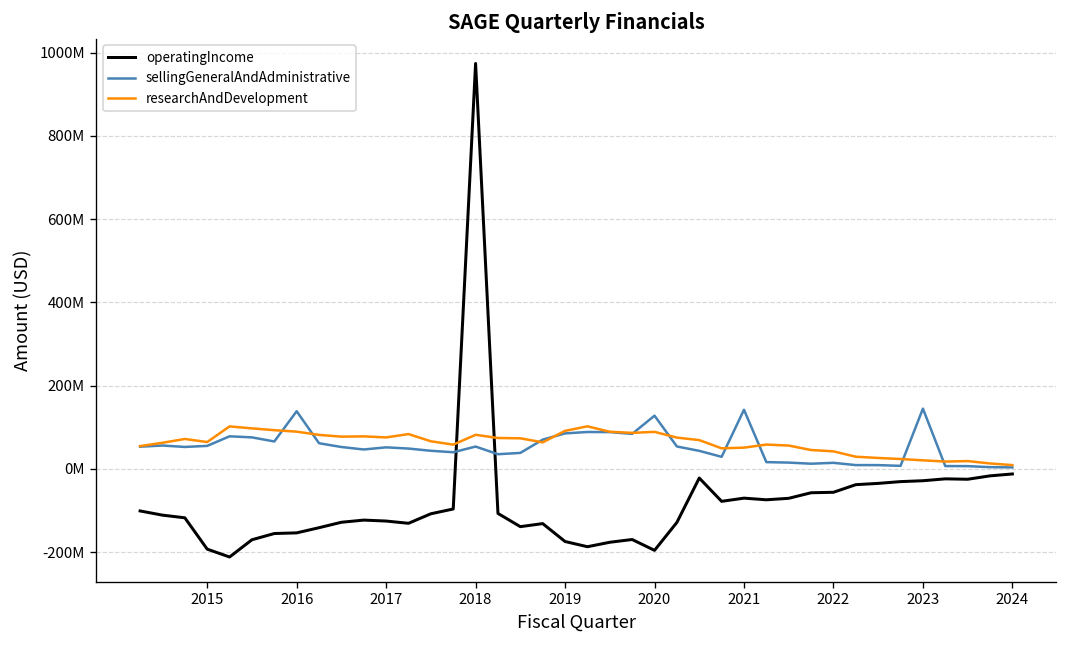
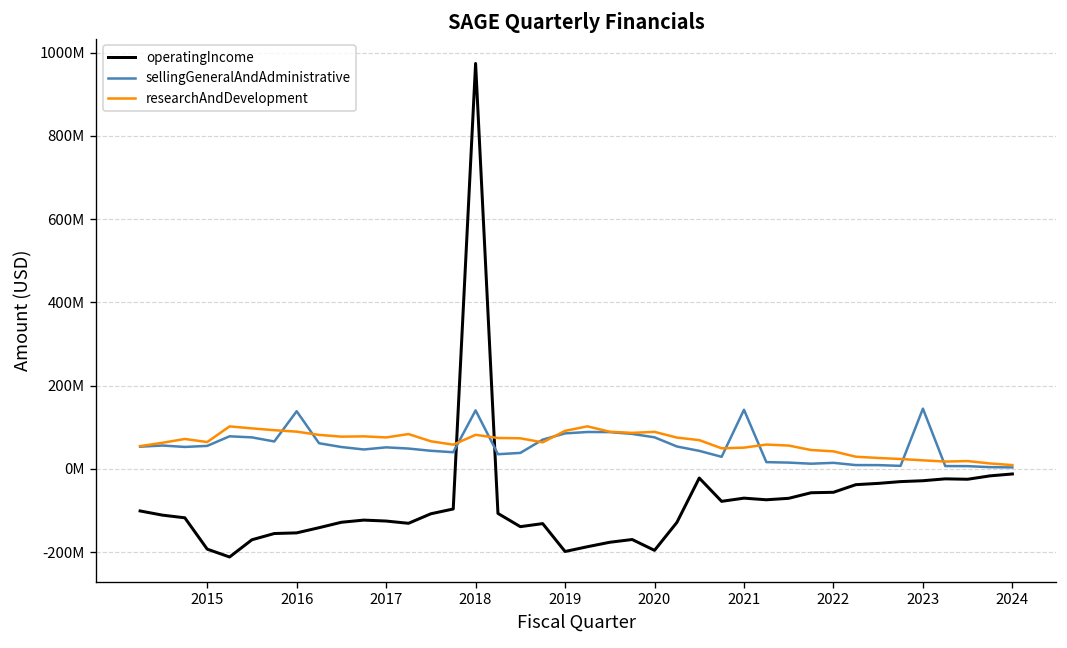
sellingGeneralAndAdministrative, 2018: 50000000 -> 140000000
operatingIncome, 2019: -170000000 -> -200000000
sellingGeneralAndAdministrative, 2020: 130000000 -> 80000000
